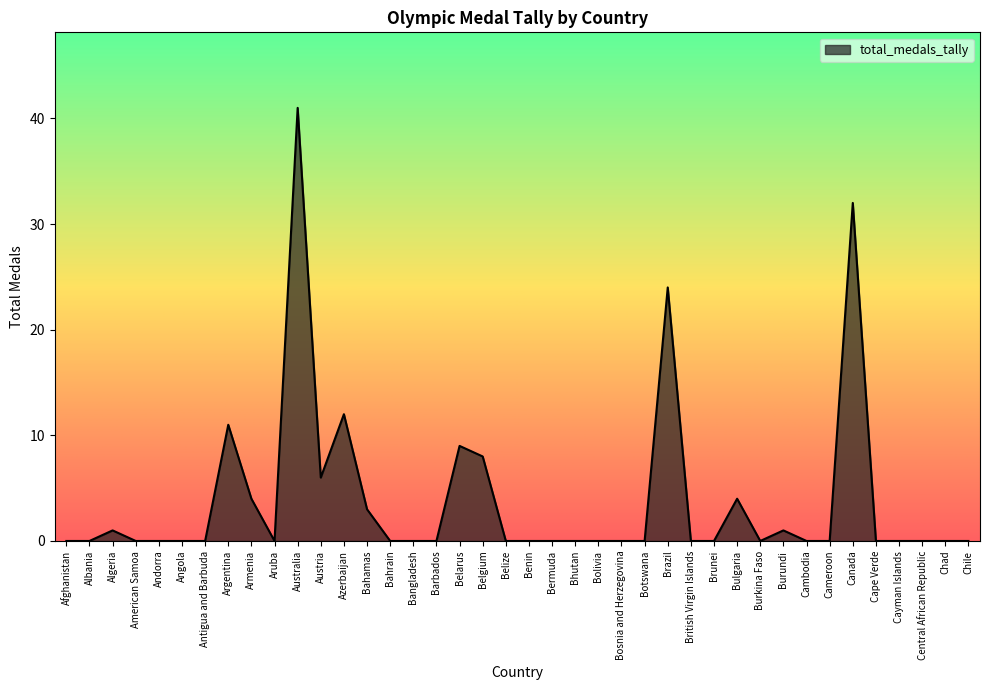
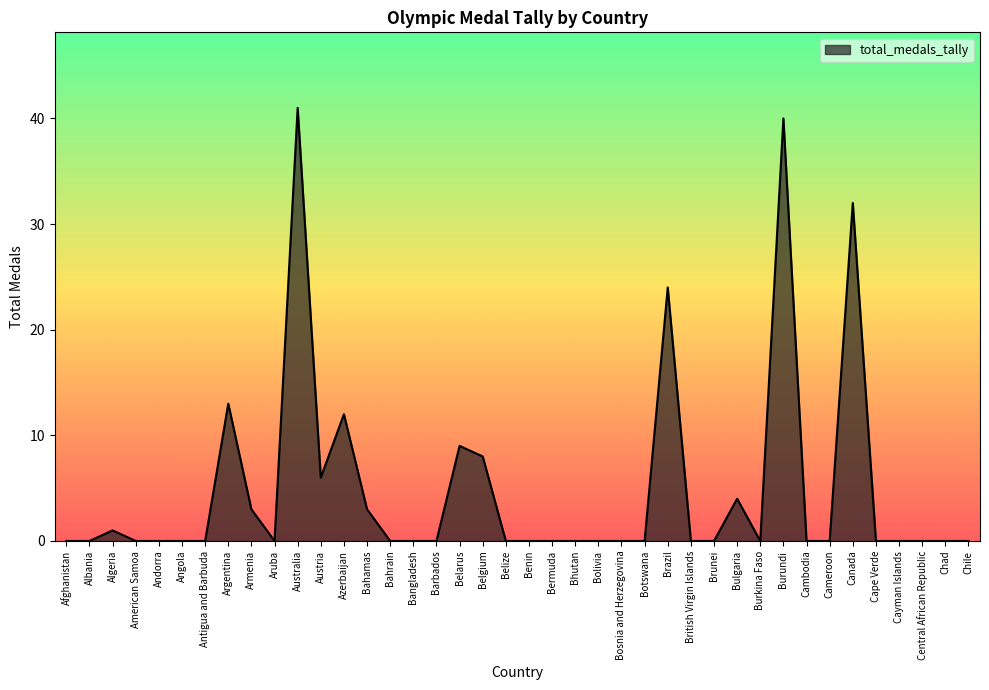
Argentina: 11 -> 13
Armenia: 4 -> 3
Burundi: 1 -> 40
